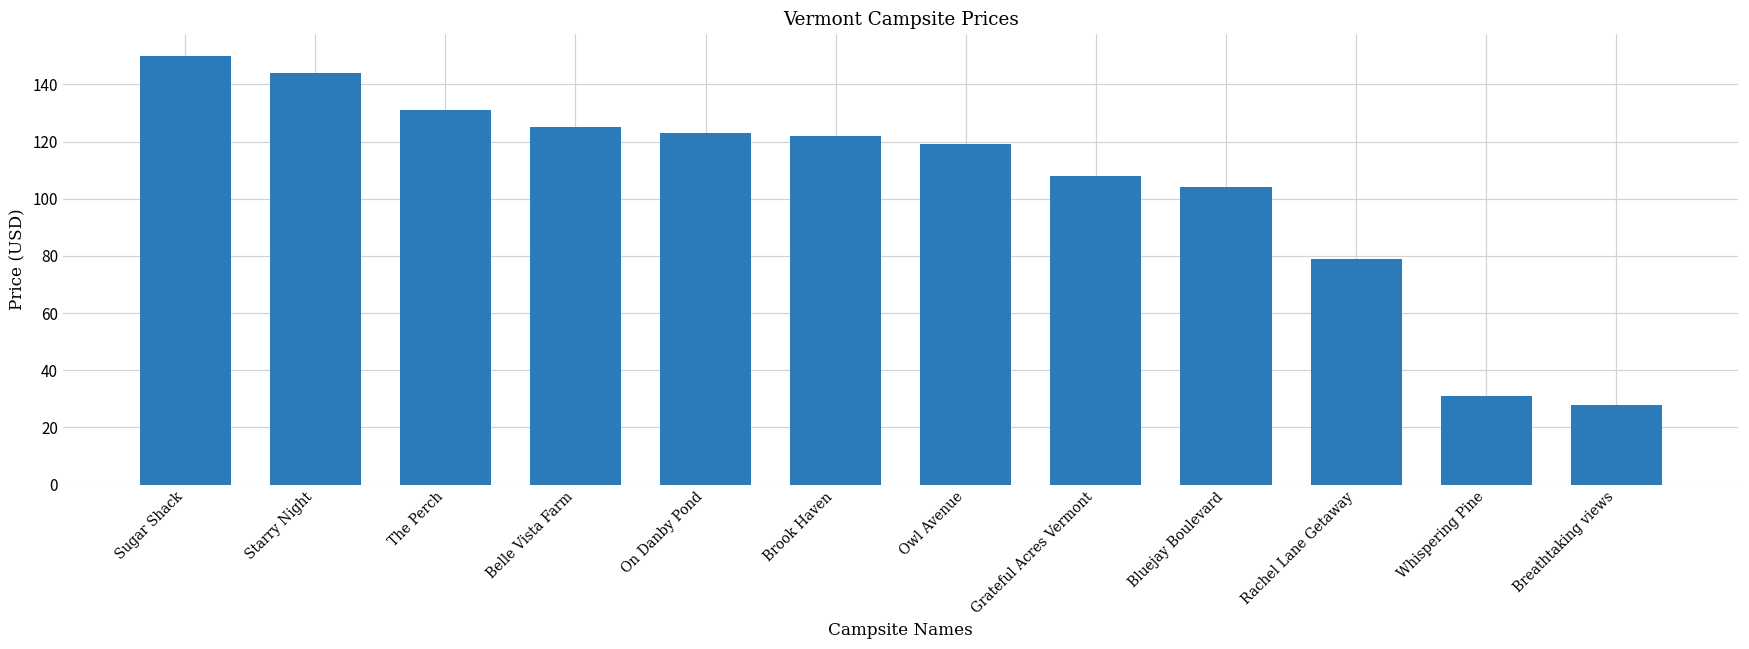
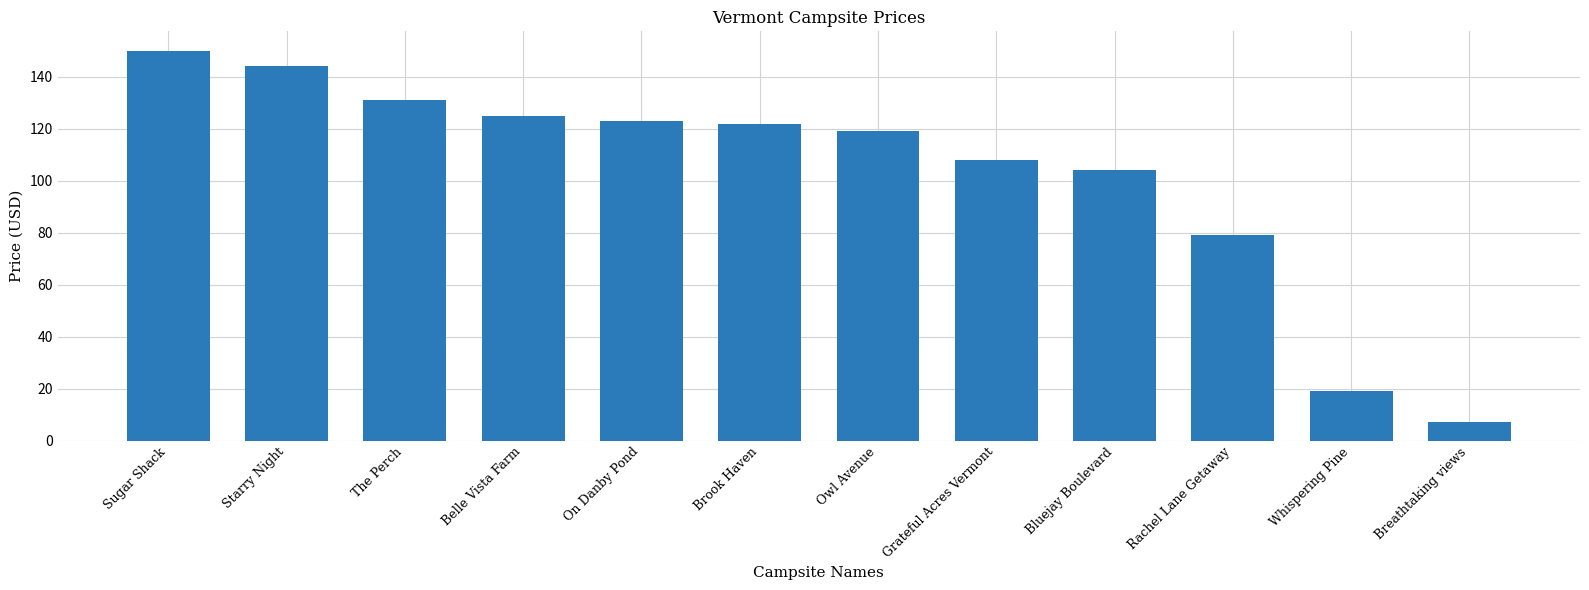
Whispering Pine: 31 -> 19
Breathtaking views: 28 -> 7
